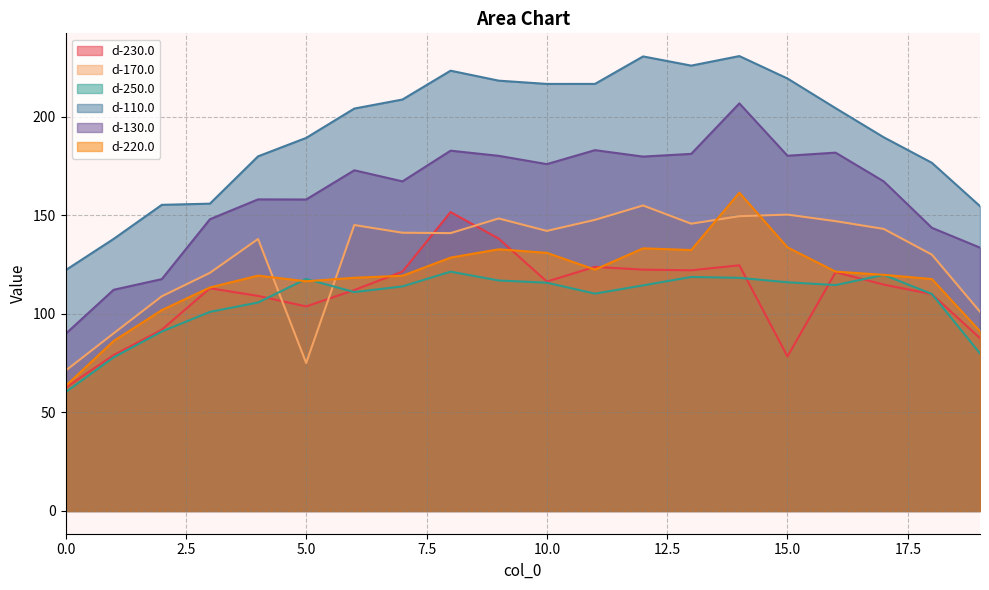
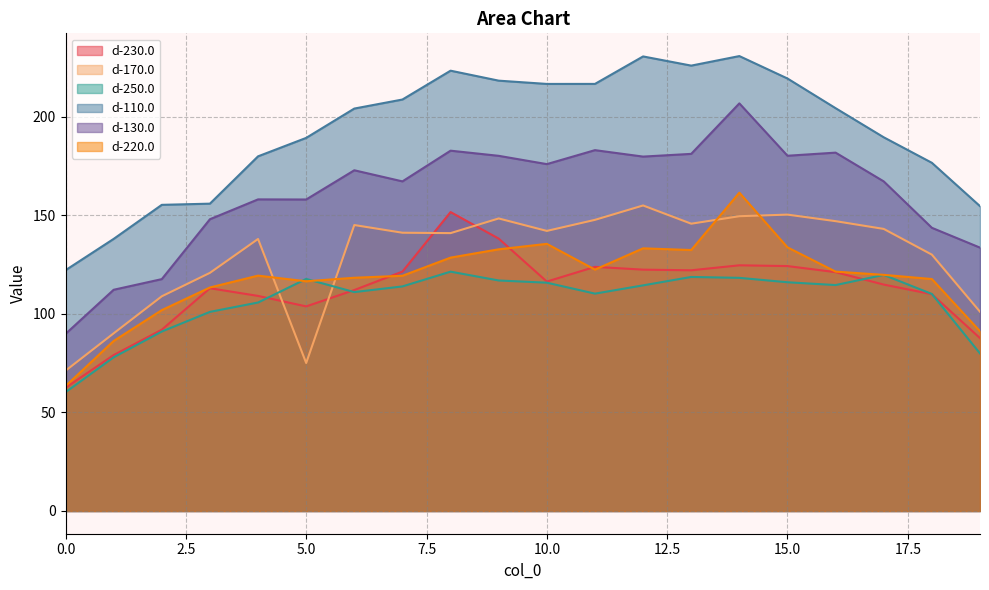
d-220.0, 10.0: 131 -> 136
d-230.0, 15.0: 78 -> 124
